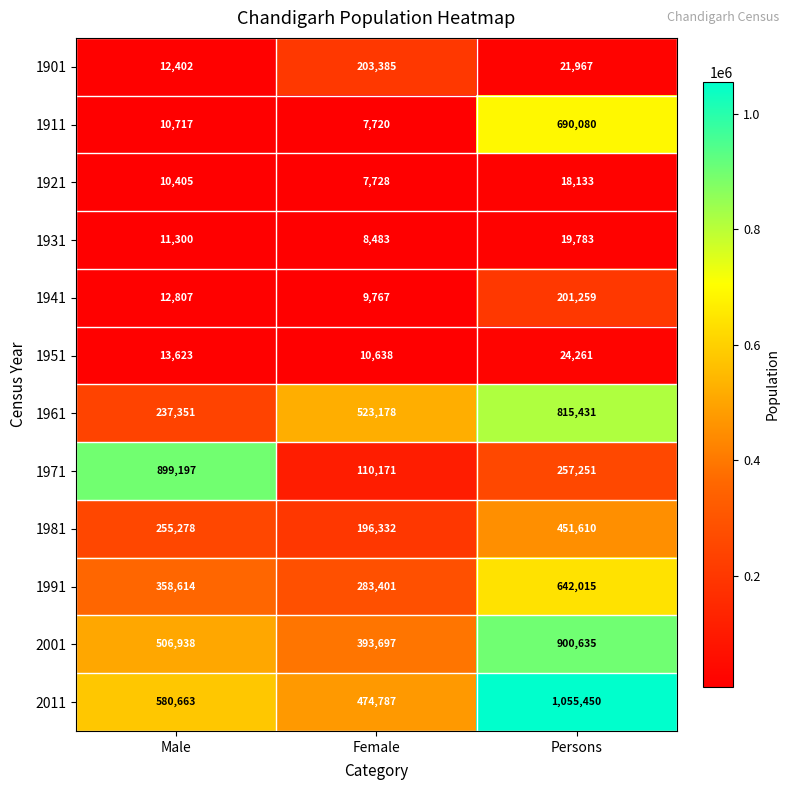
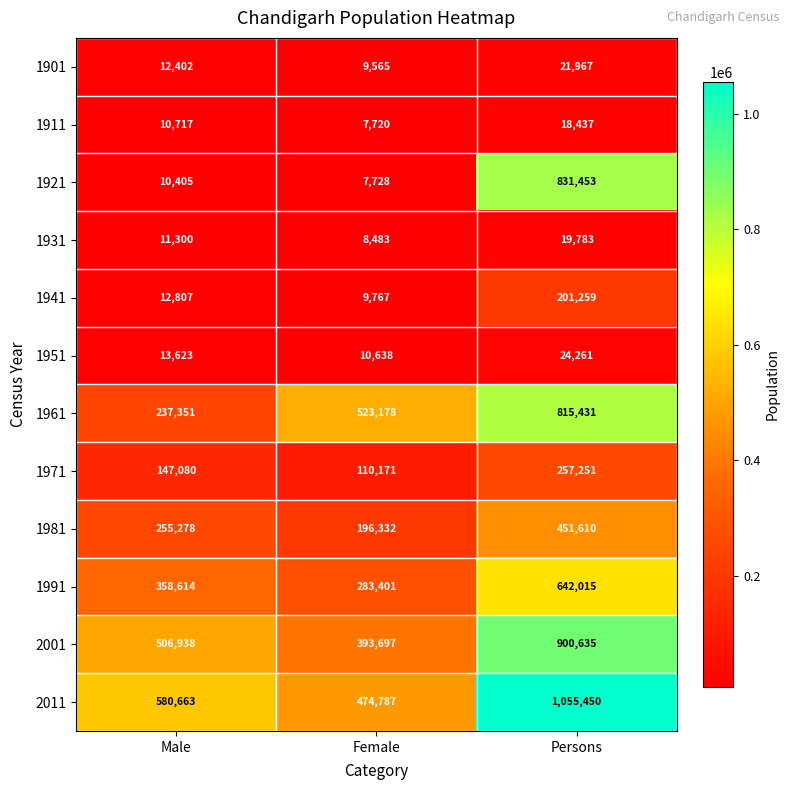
1901, Female: 203,385 -> 9,565
1911, Persons: 690,080 -> 18,437
1921, Persons: 18,133 -> 831,453
1971, Male: 899,197 -> 147,080
